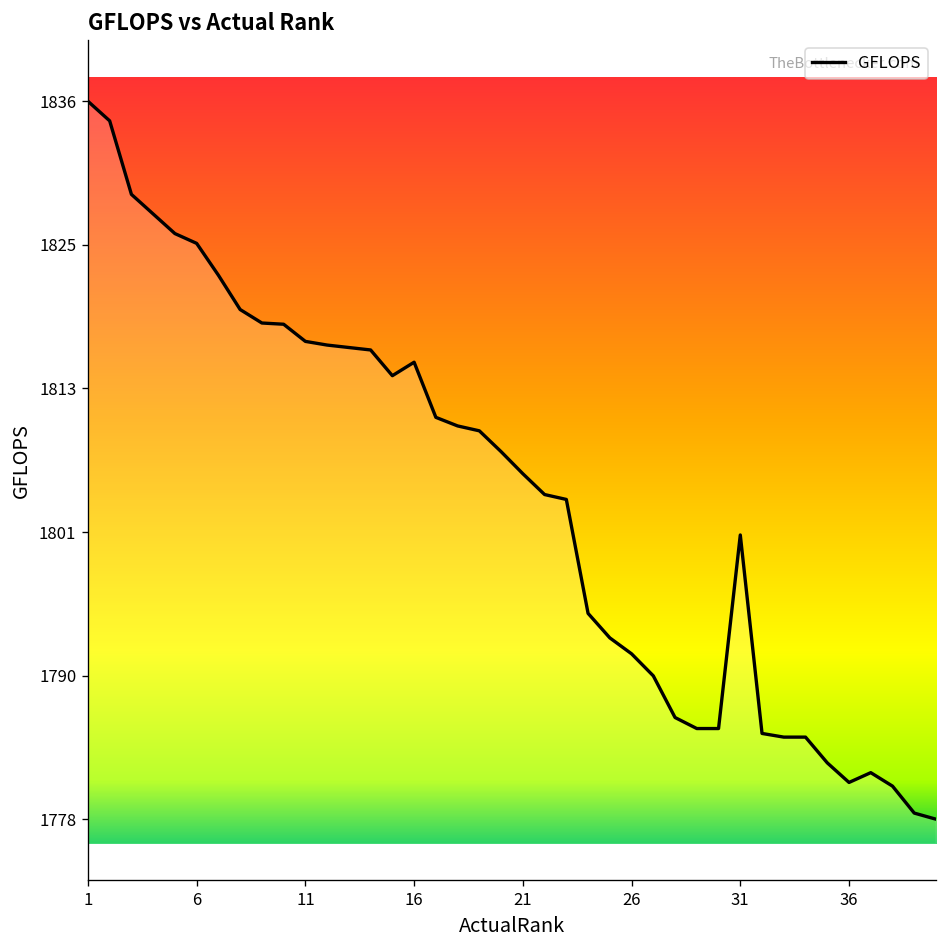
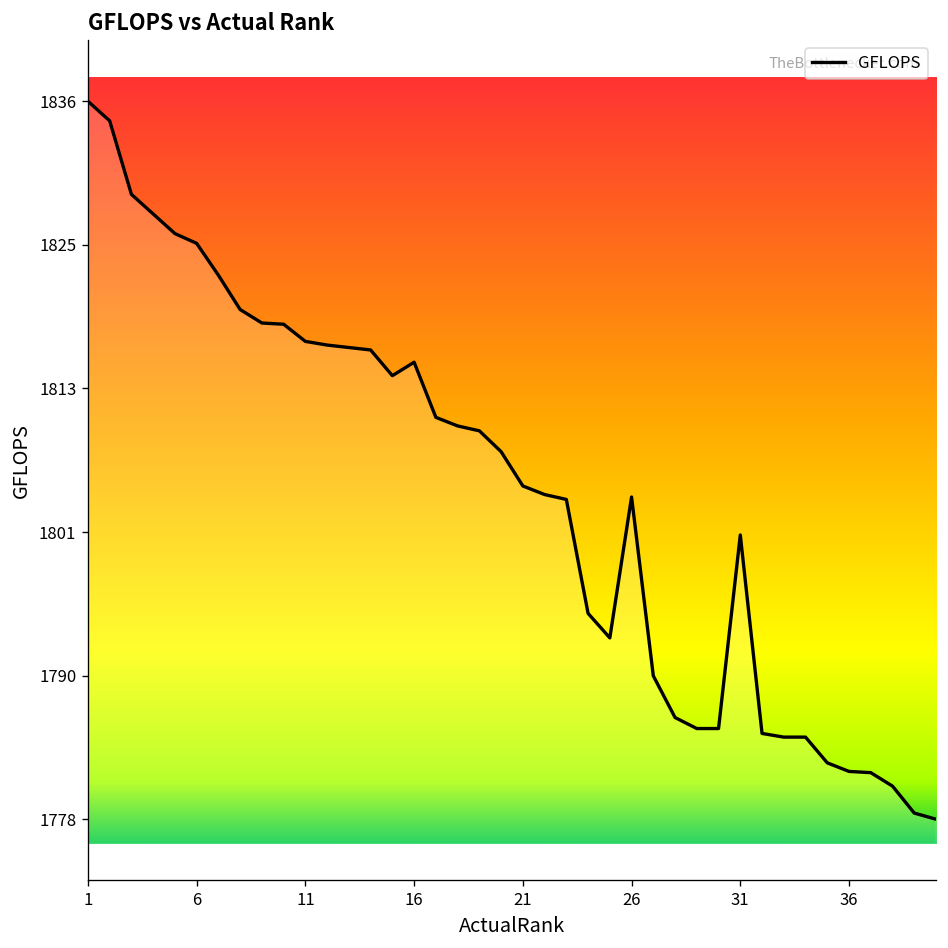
21: 1806 -> 1805
26: 1791.3 -> 1804.1
36: 1780.8 -> 1781.7
